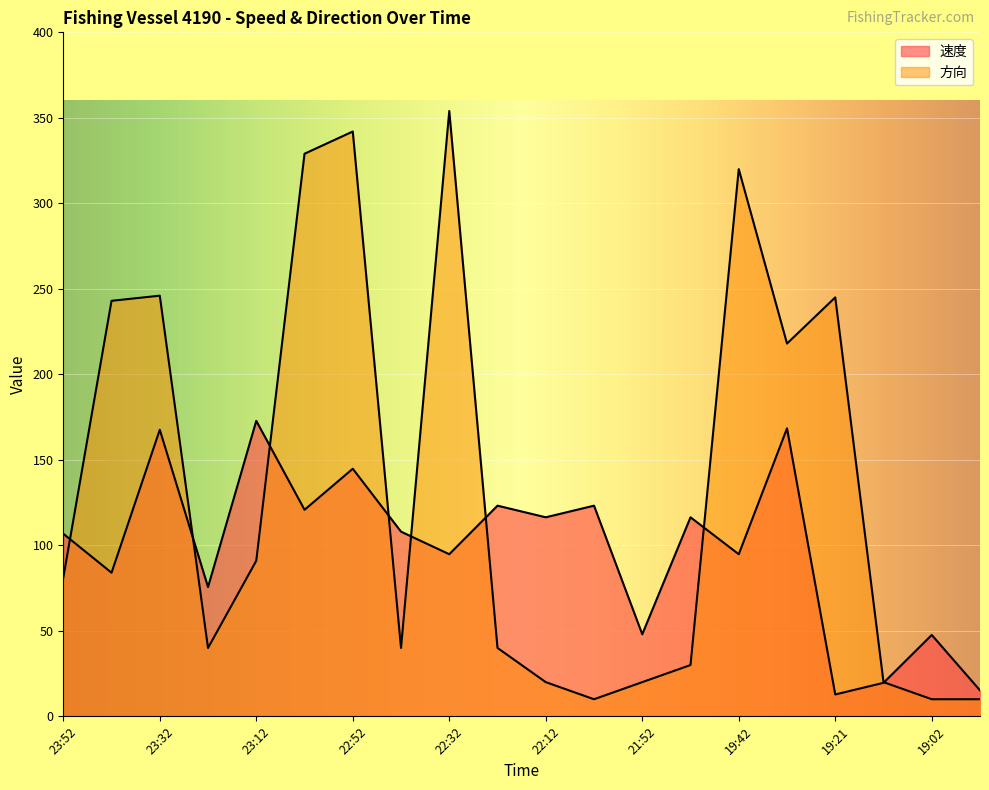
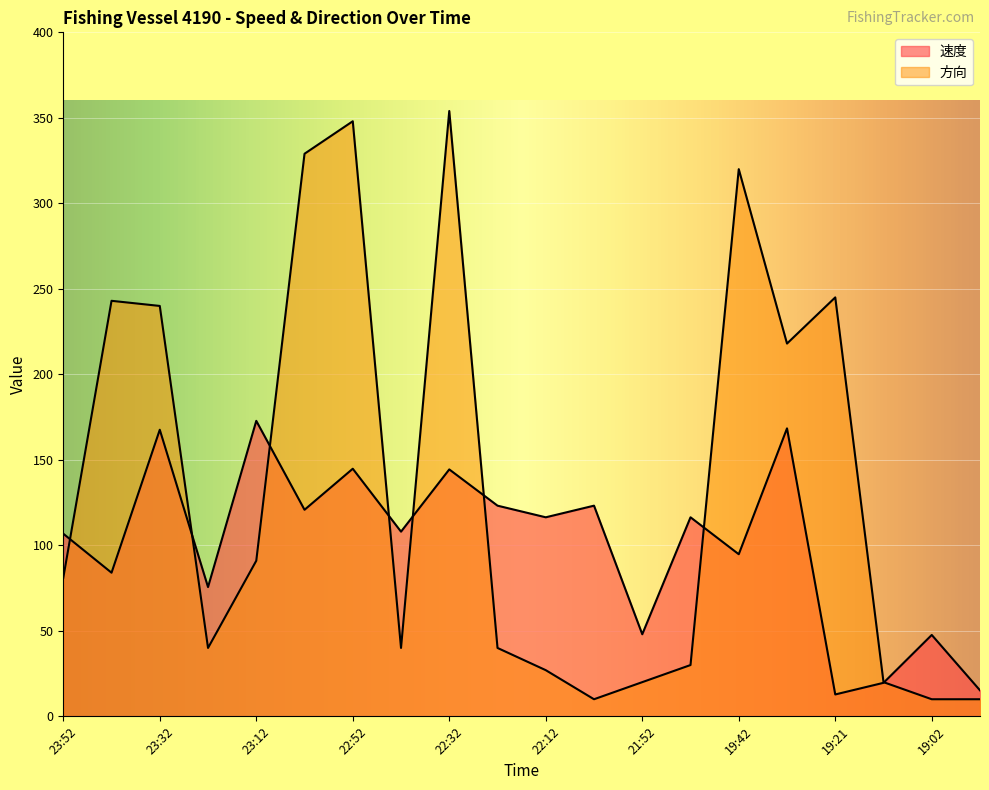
方向, 23:32: 246 -> 240
方向, 22:52: 342 -> 348
速度, 22:32: 95 -> 144
方向, 22:12: 20 -> 27
